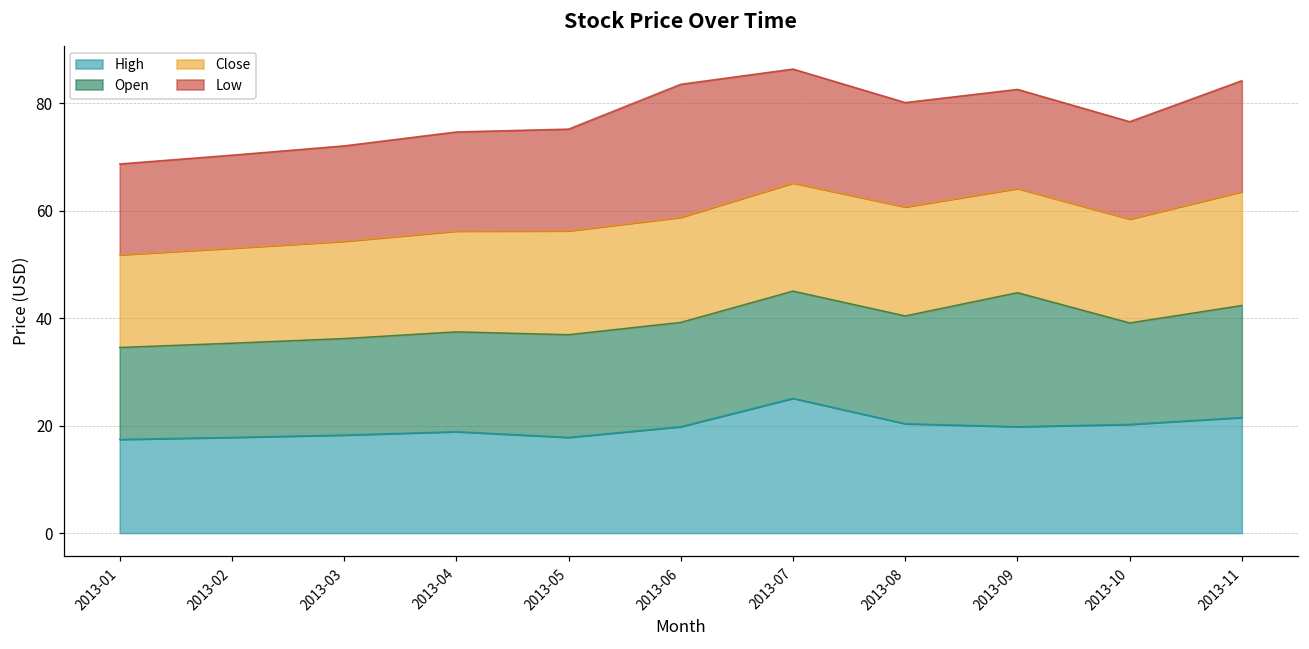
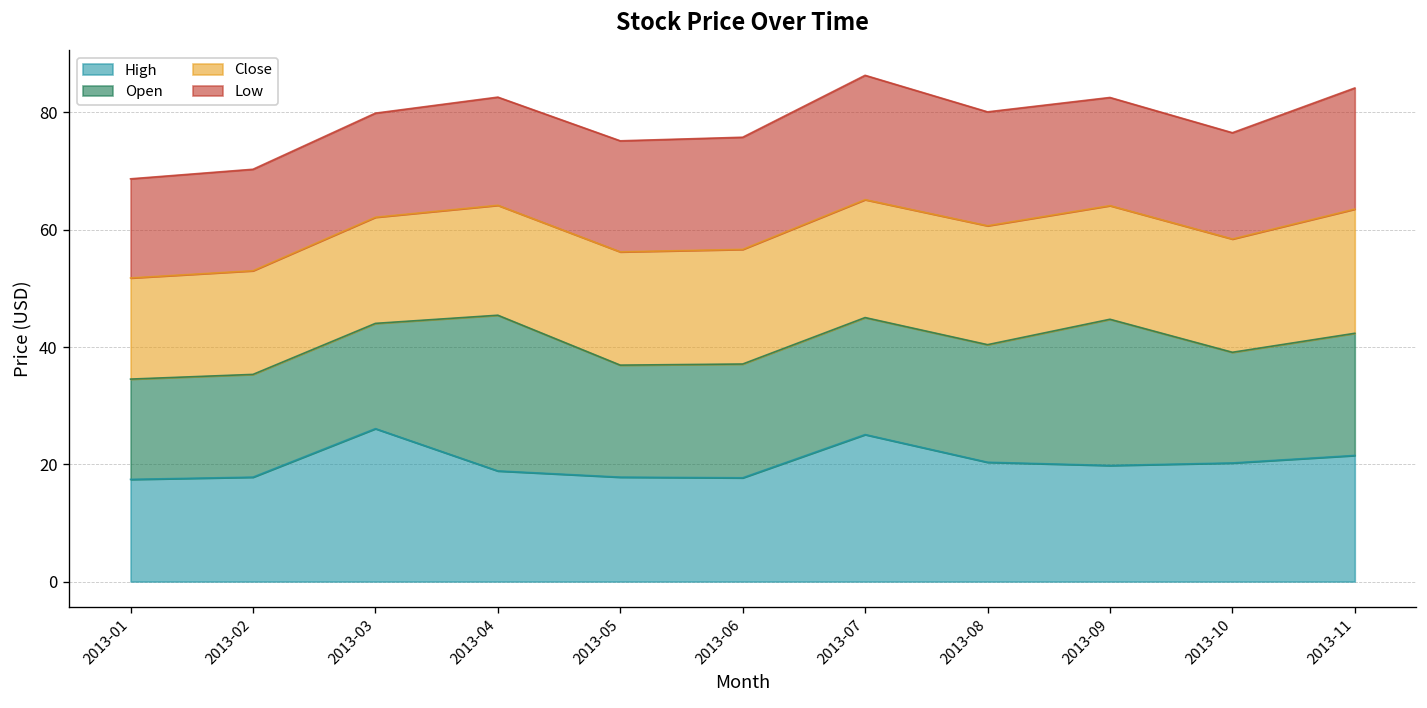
High, 2013-03: 18 -> 26
Open, 2013-04: 19 -> 27
High, 2013-06: 20 -> 18
Low, 2013-06: 25 -> 19
